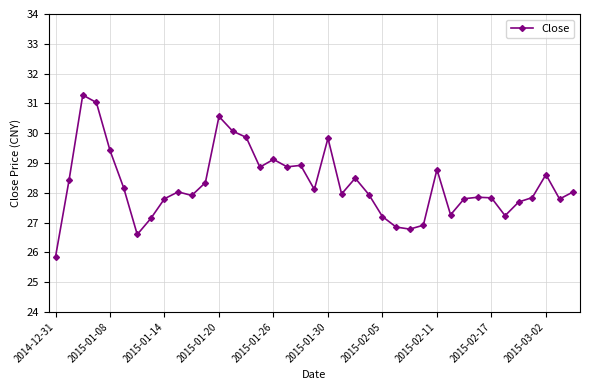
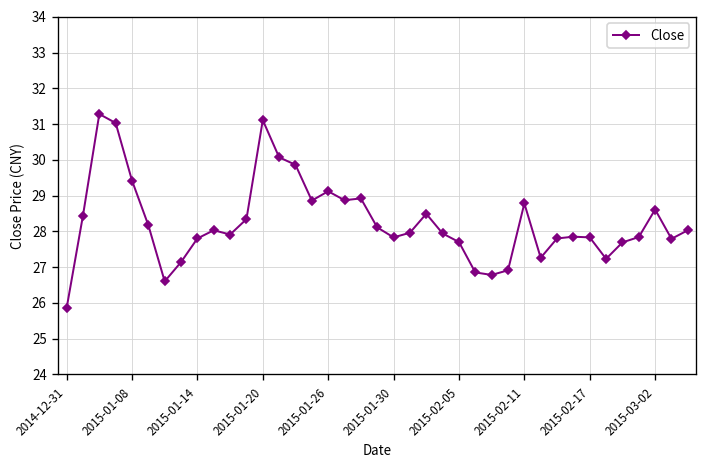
2015-01-20: 30.6 -> 31.1
2015-01-30: 29.8 -> 27.8
2015-02-05: 27.2 -> 27.7
